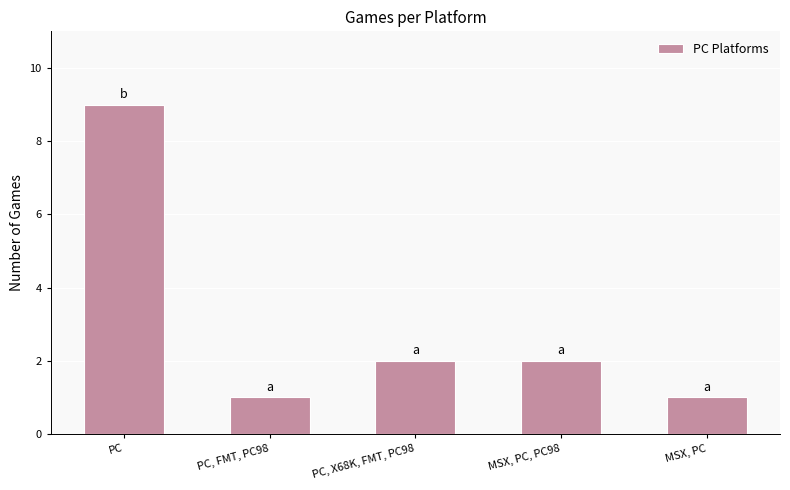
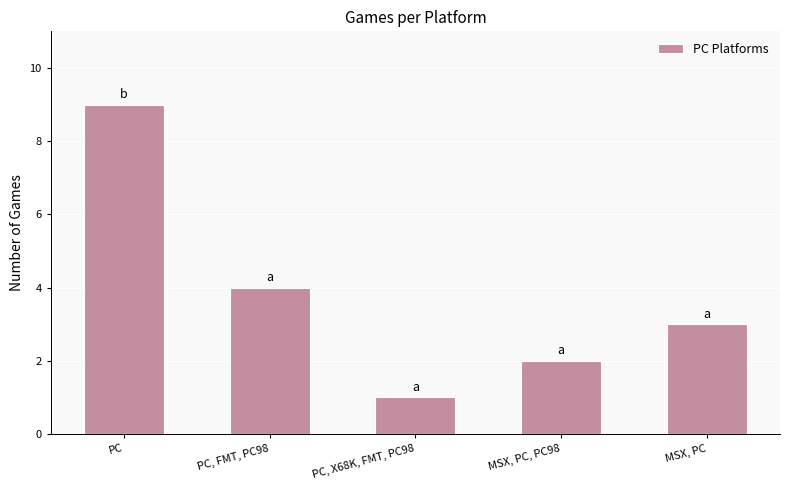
PC, FMT, PC98: 1 -> 4
PC, X68K, FMT, PC98: 2 -> 1
MSX, PC: 1 -> 3
